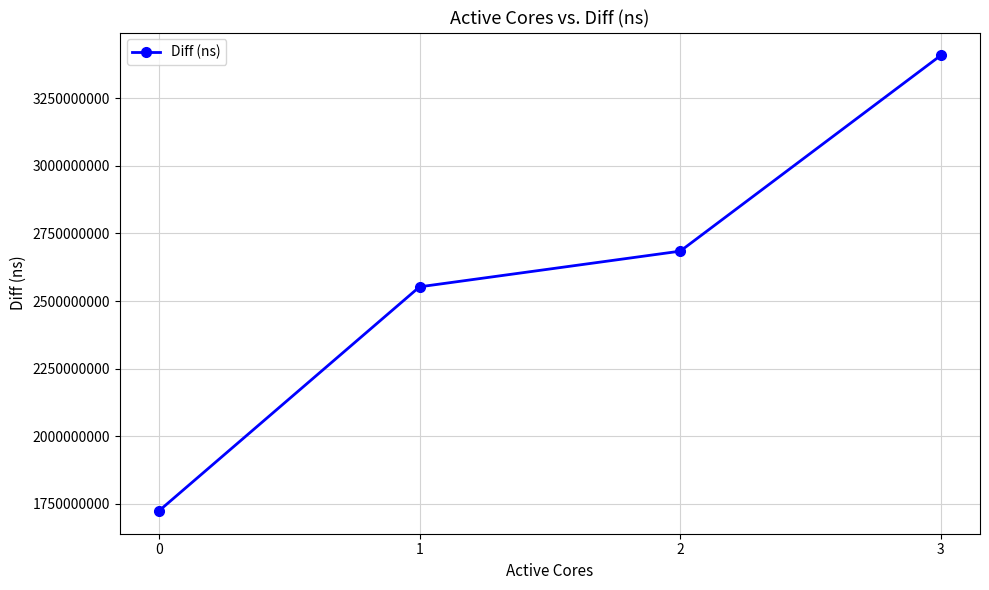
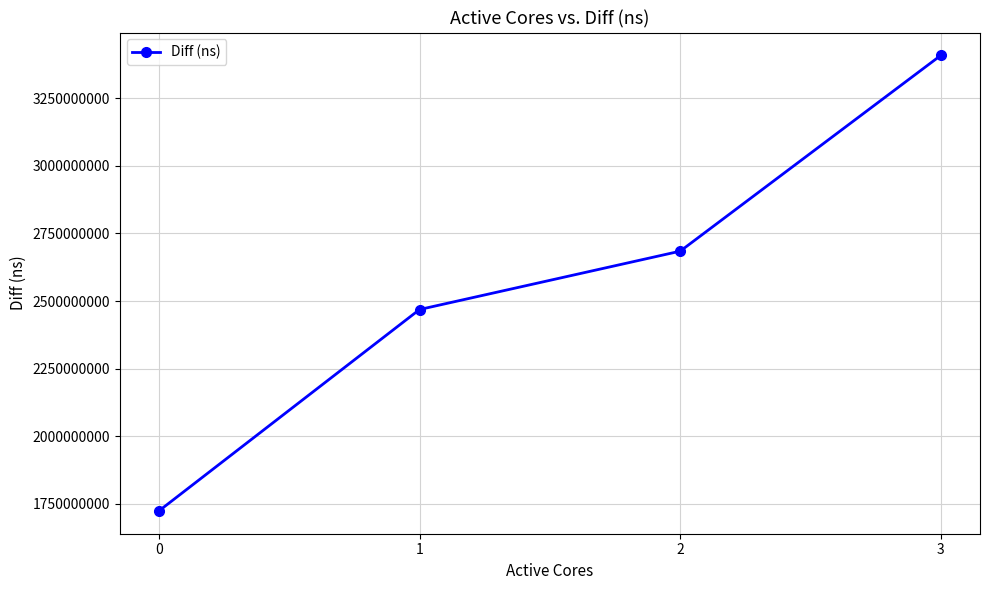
1: 2550000000 -> 2470000000
